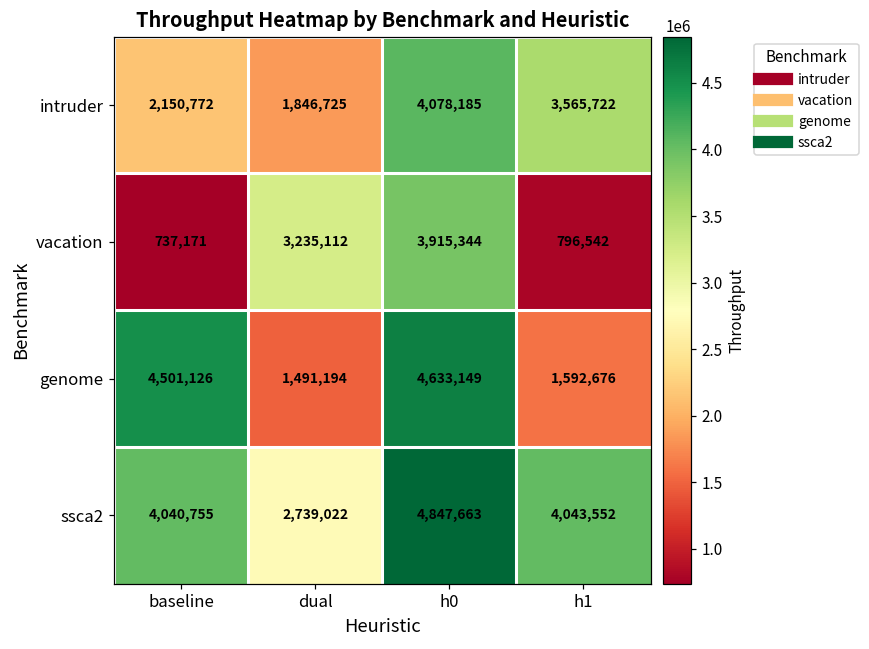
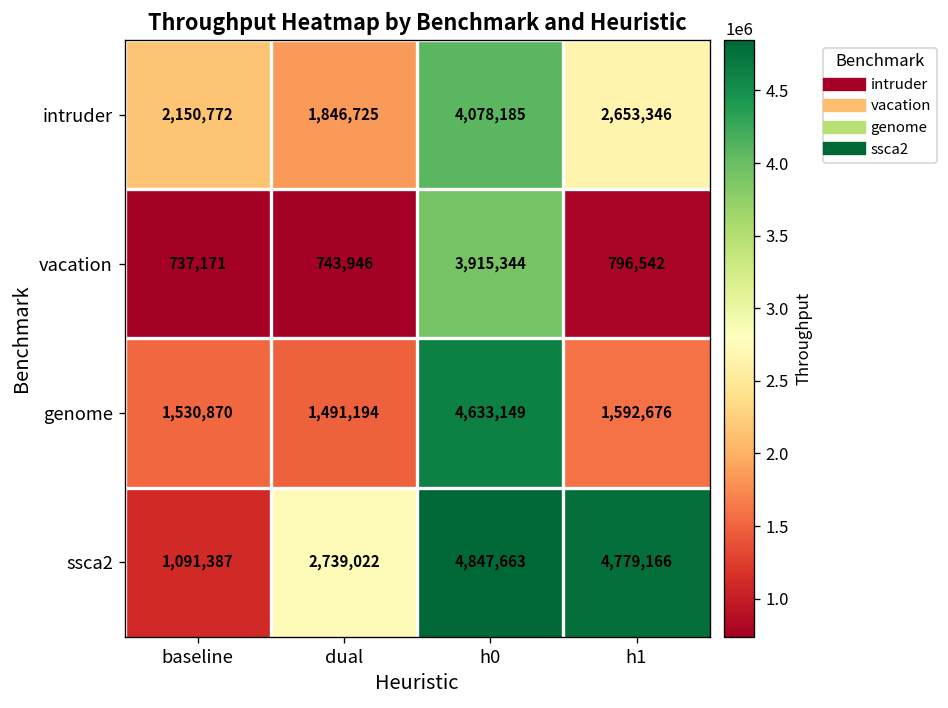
intruder, h1: 3,565,722 -> 2,653,346
vacation, dual: 3,235,112 -> 743,946
genome, baseline: 4,501,126 -> 1,530,870
ssca2, baseline: 4,040,755 -> 1,091,387
ssca2, h1: 4,043,552 -> 4,779,166
